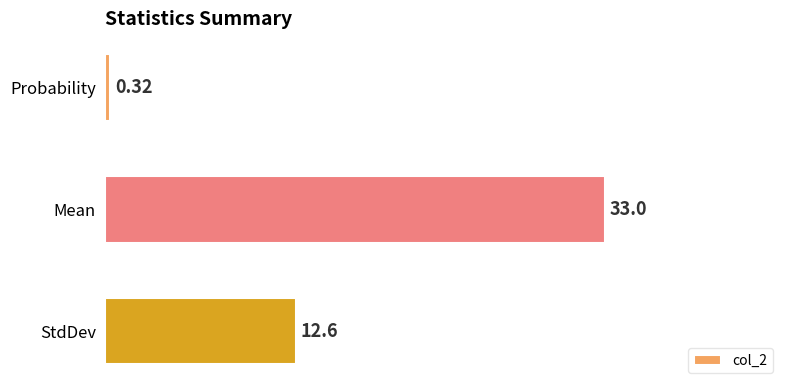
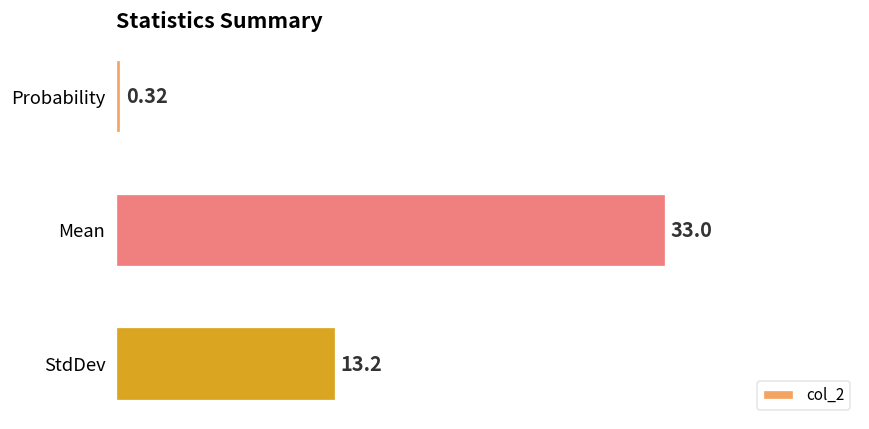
StdDev: 12.6 -> 13.2
